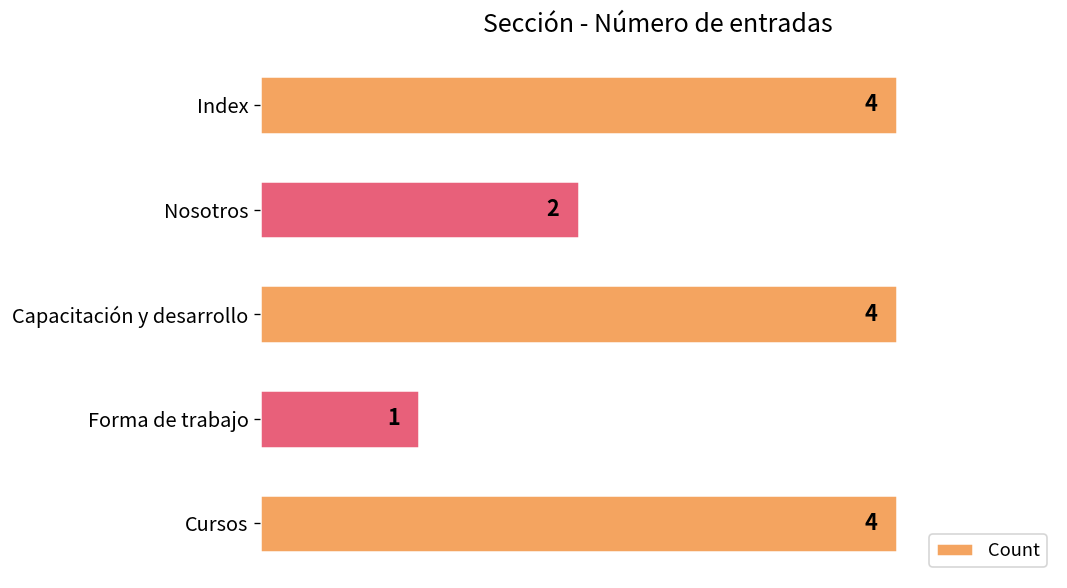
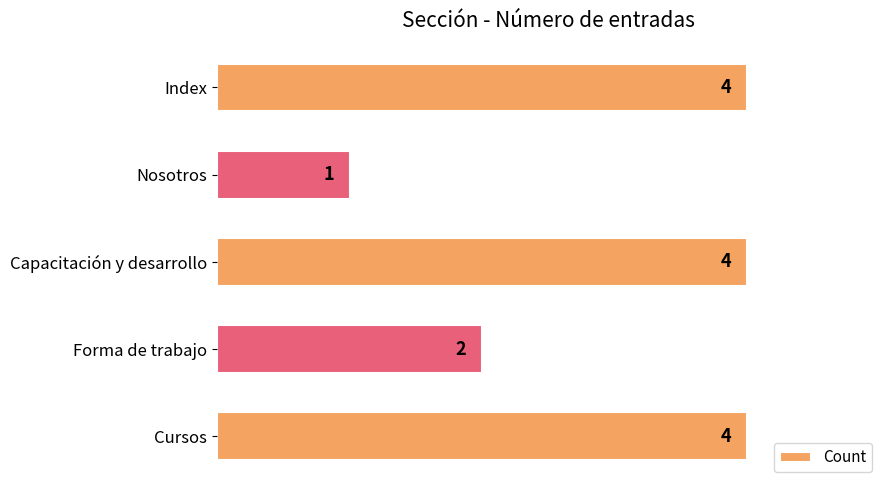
Nosotros: 2 -> 1
Forma de trabajo: 1 -> 2
